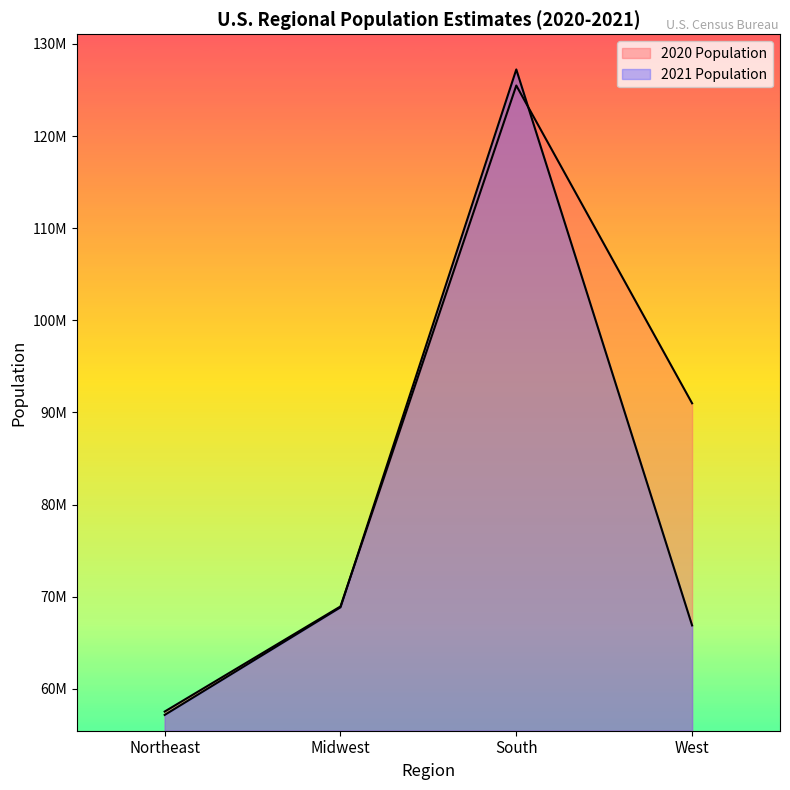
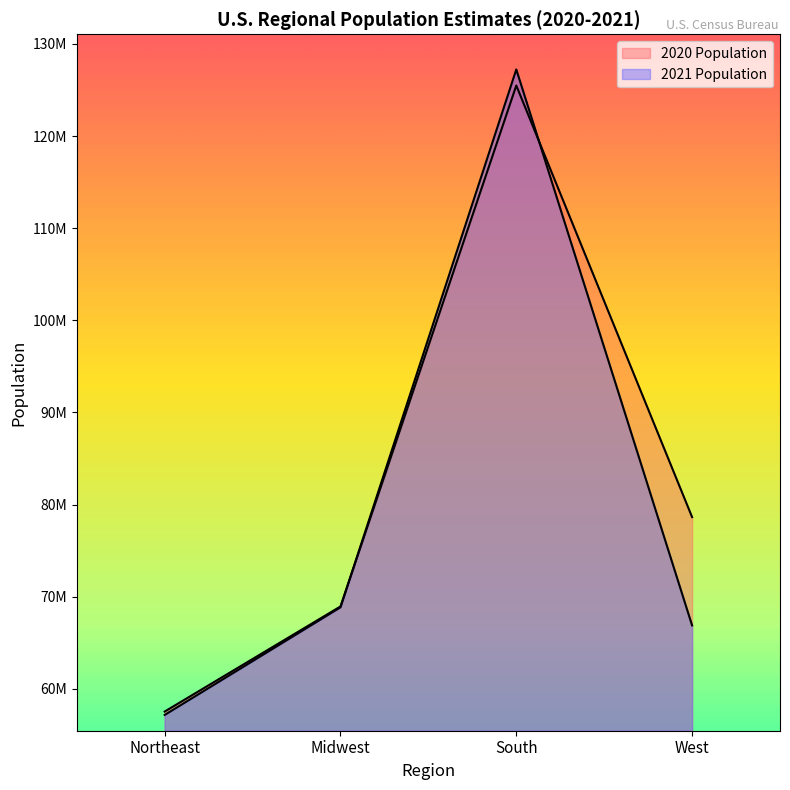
2020 Population, West: 91000000 -> 79000000
